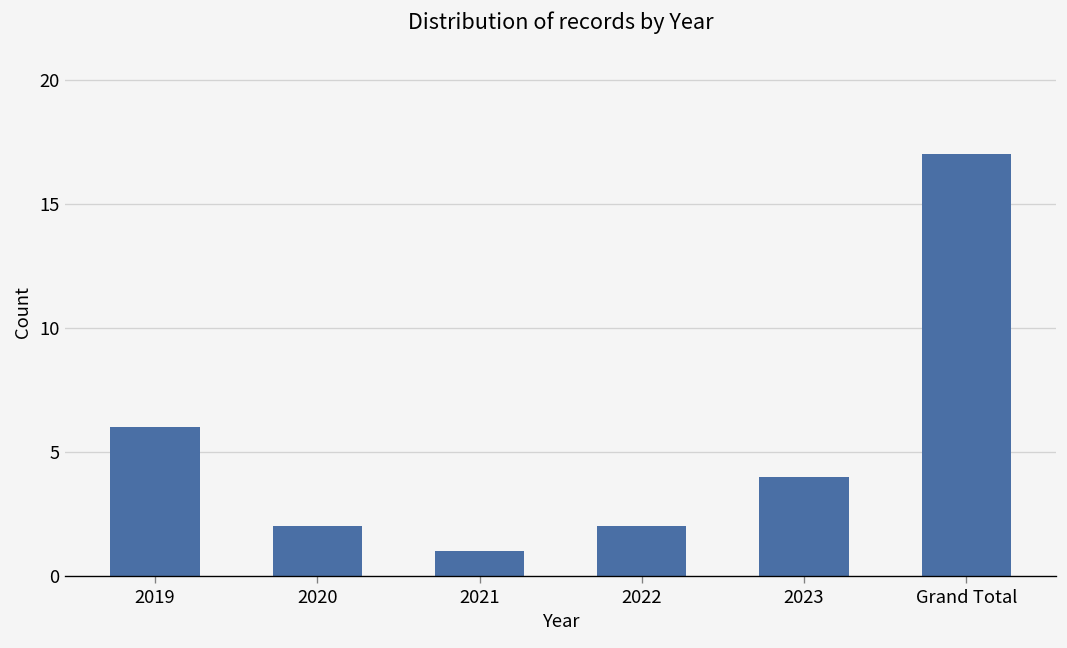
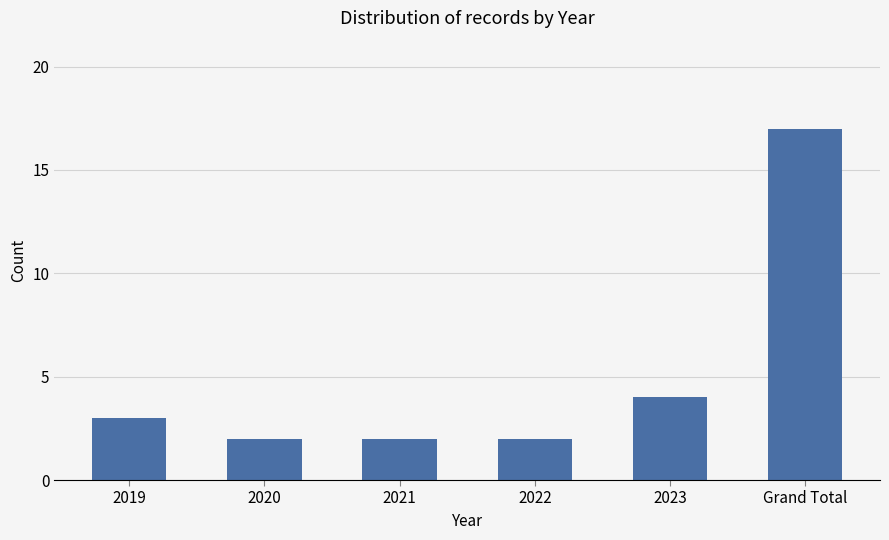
2019: 6 -> 3
2021: 1 -> 2
